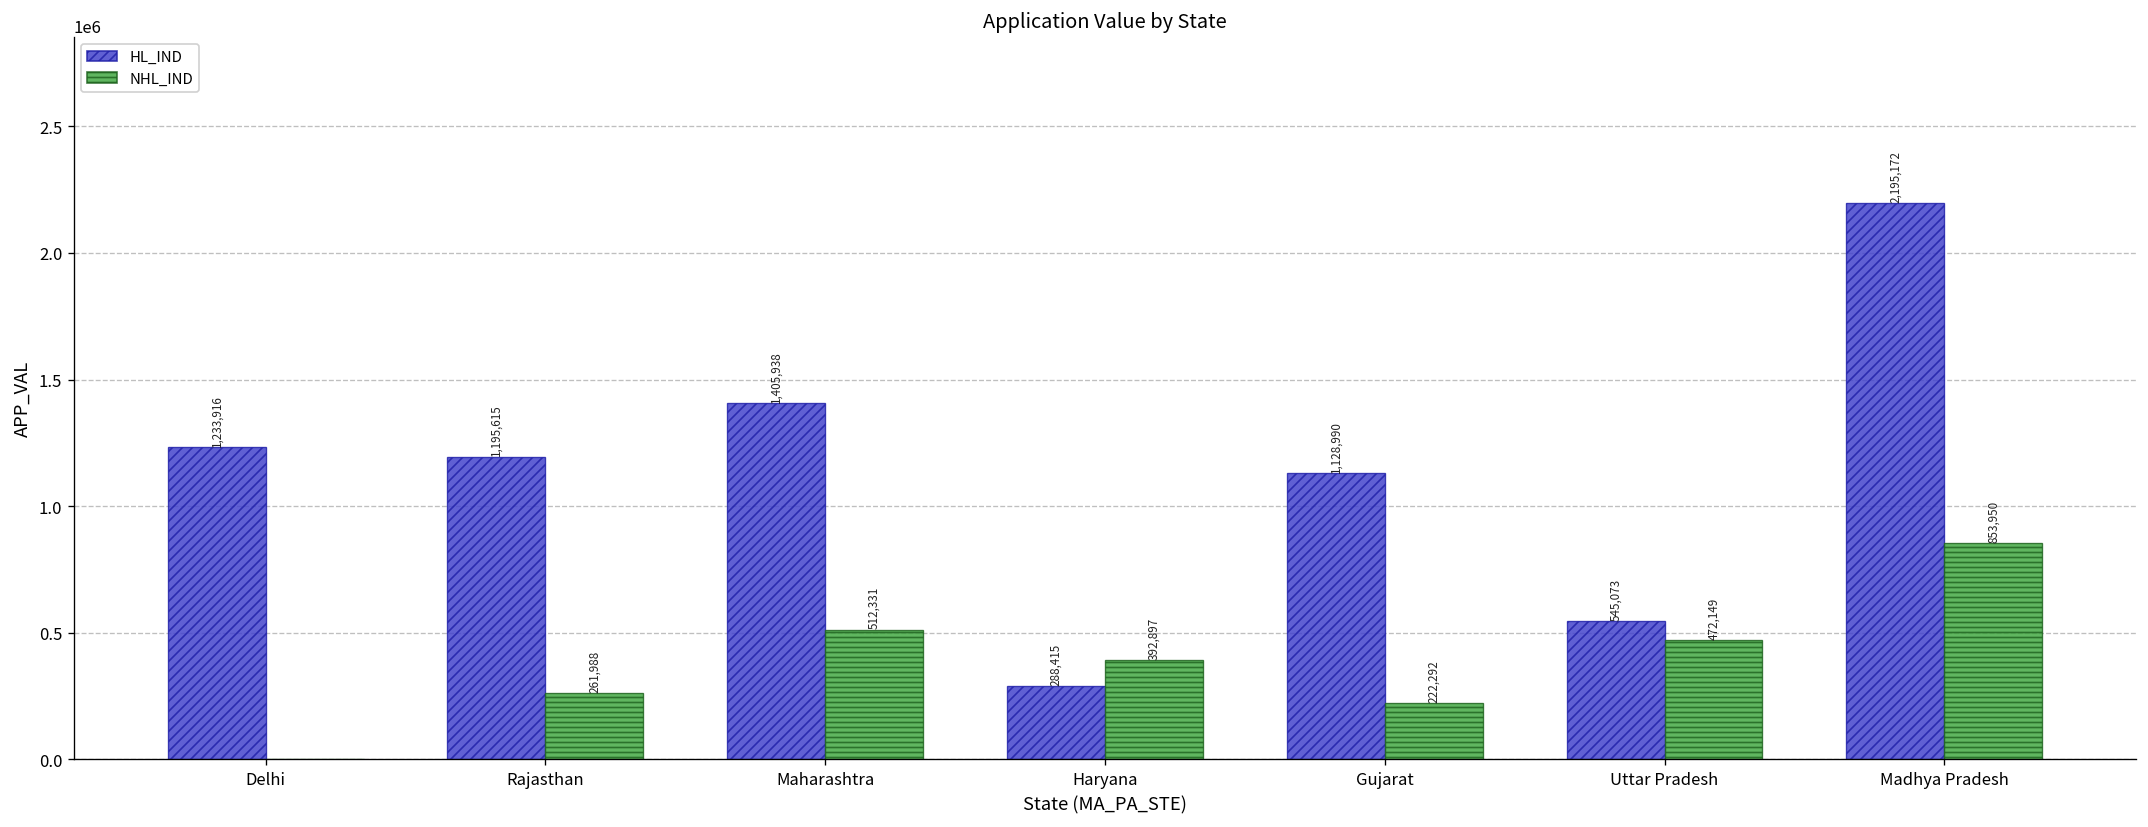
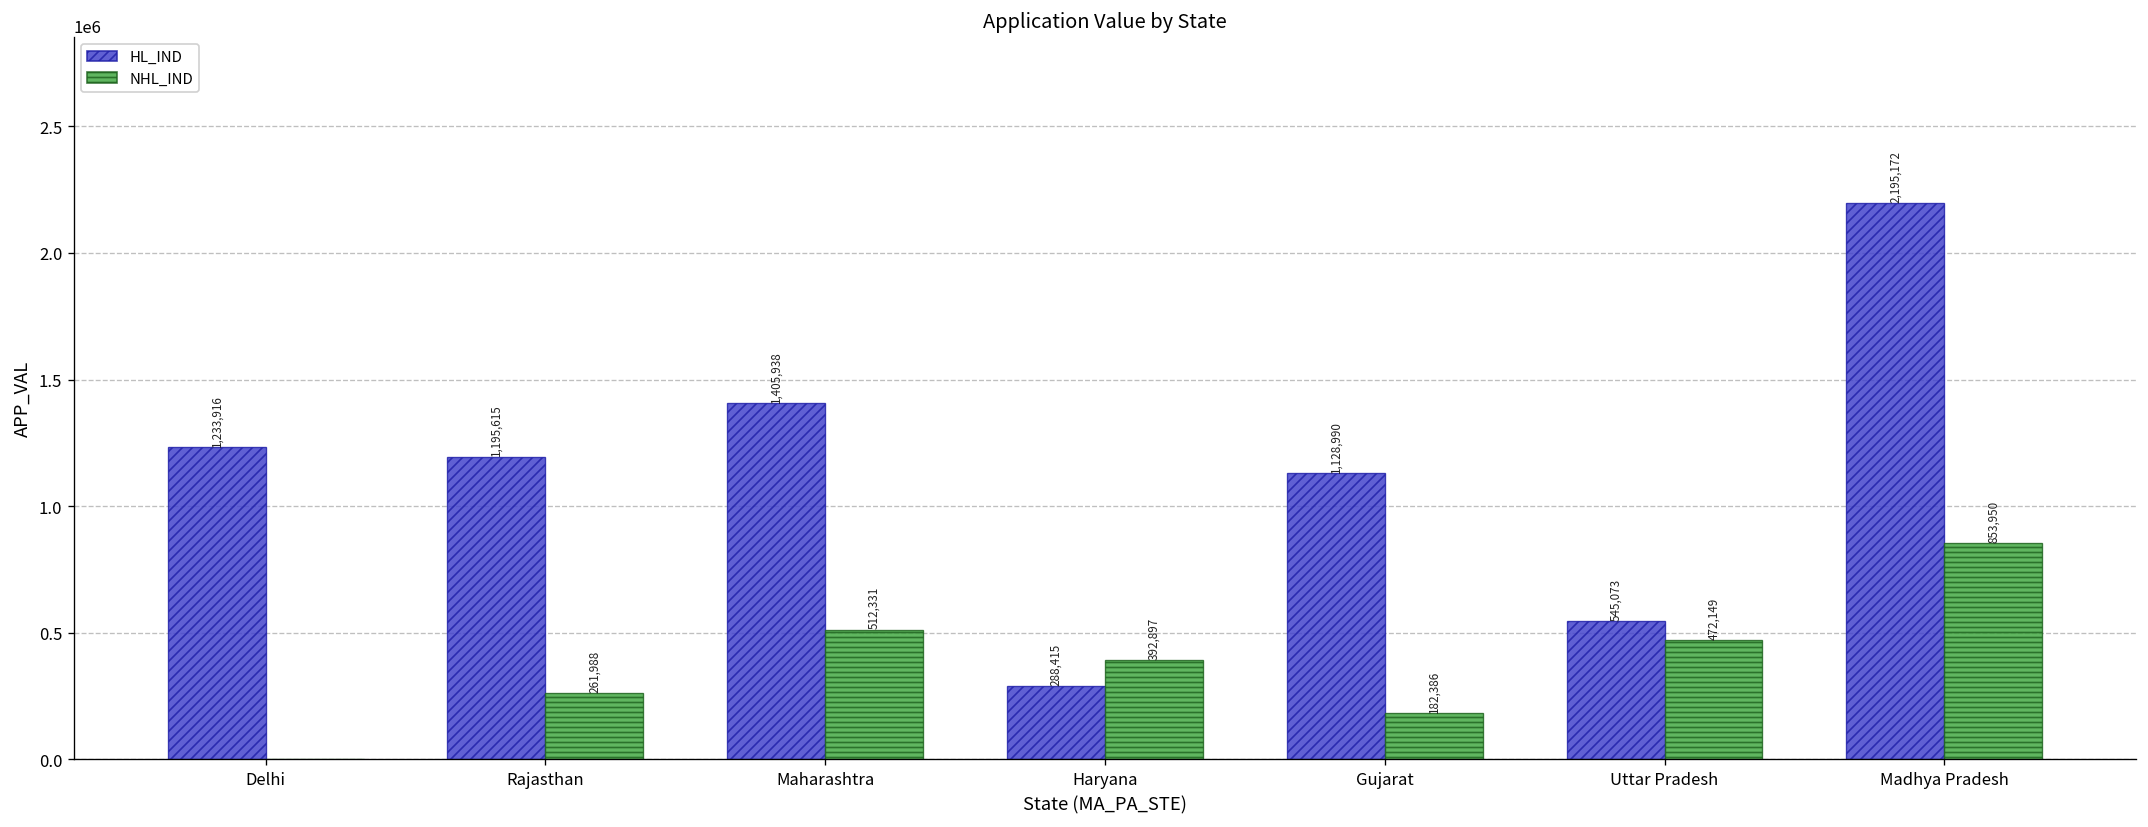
NHL_IND, Gujarat: 222,292 -> 182,386
